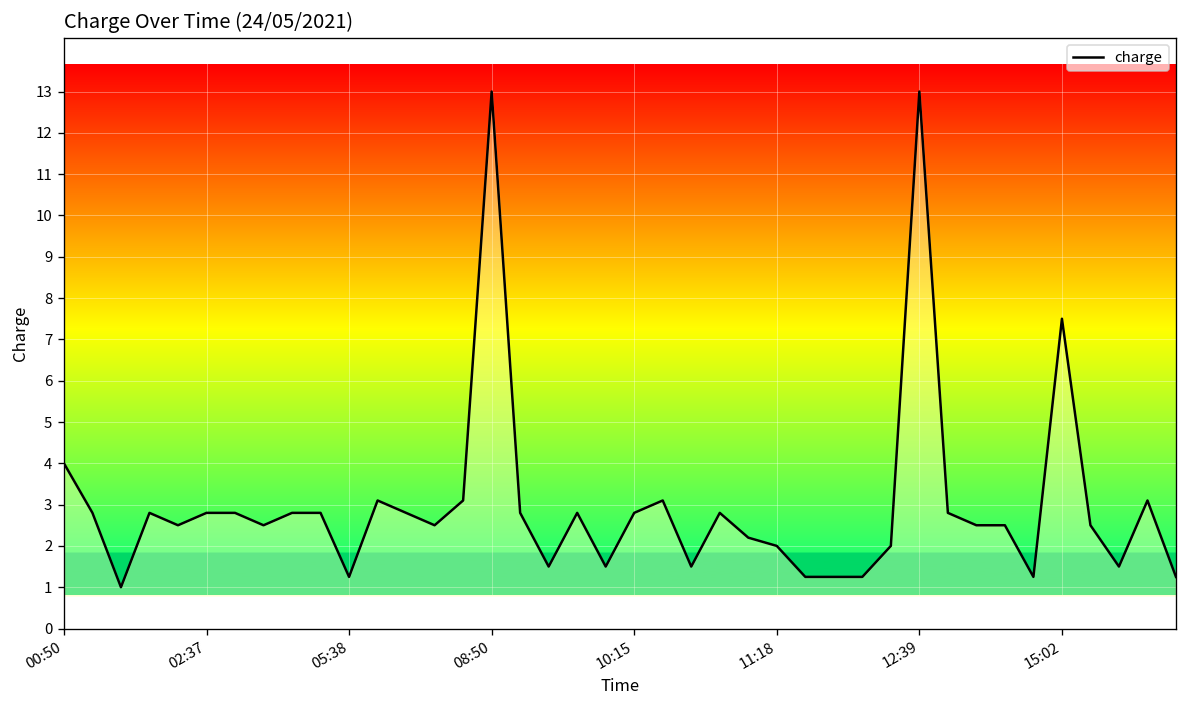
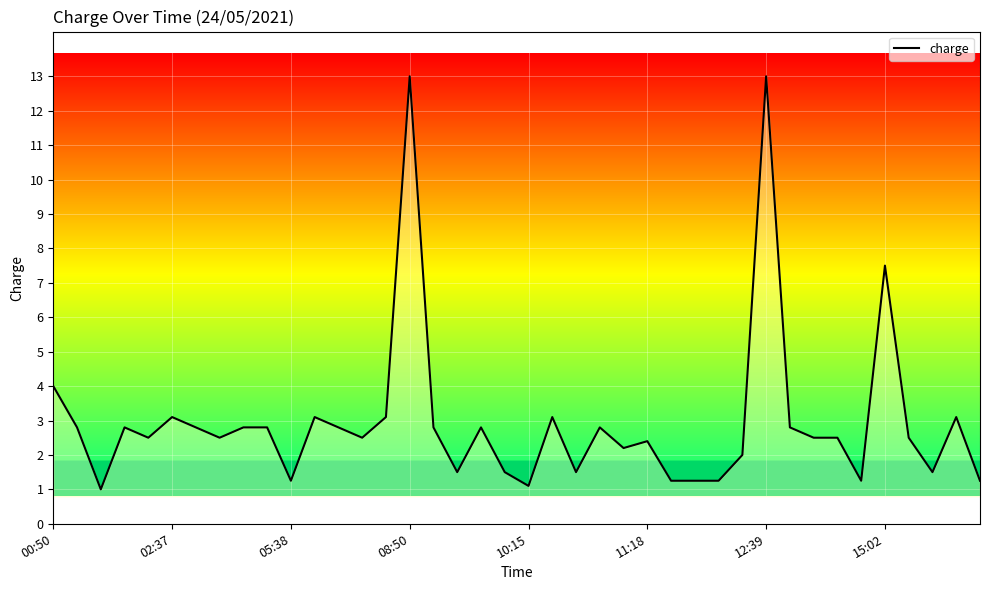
02:37: 2.8 -> 3.1
10:15: 2.8 -> 1.1
11:18: 2.0 -> 2.4
